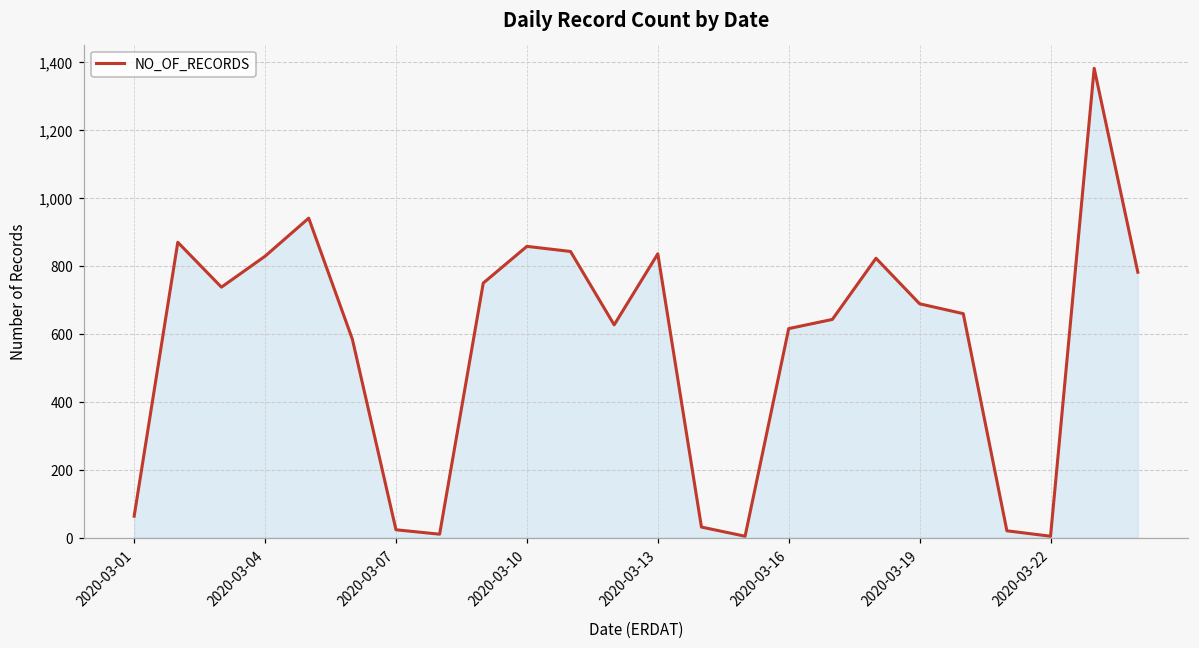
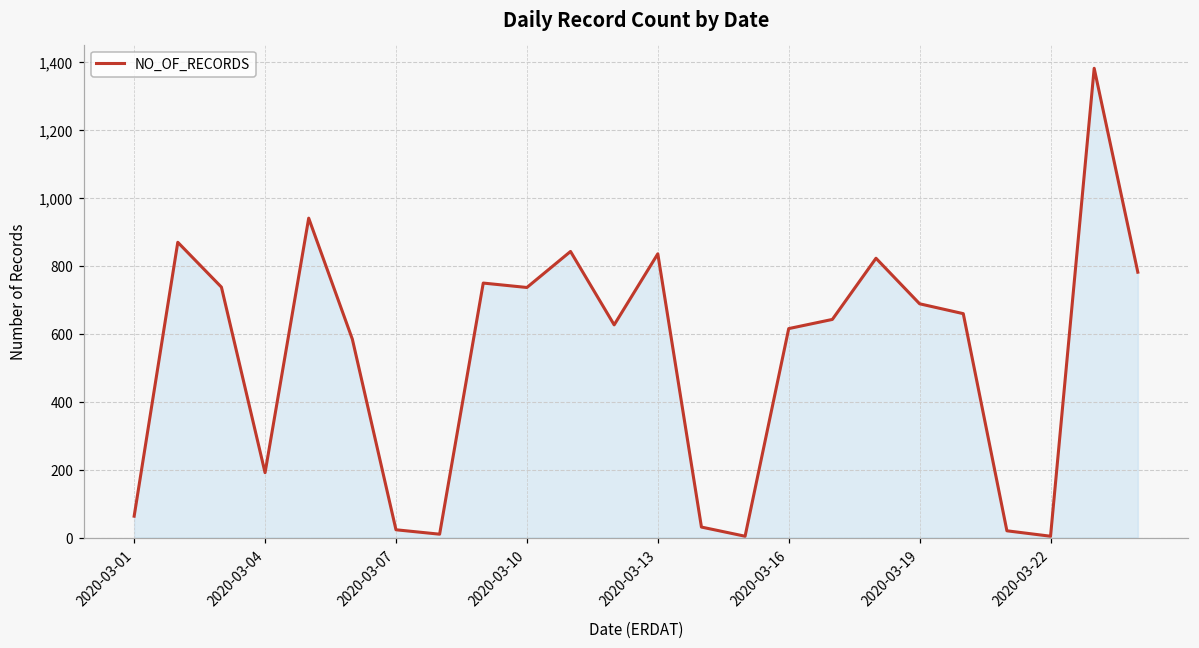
2020-03-04: 830 -> 190
2020-03-10: 860 -> 740
